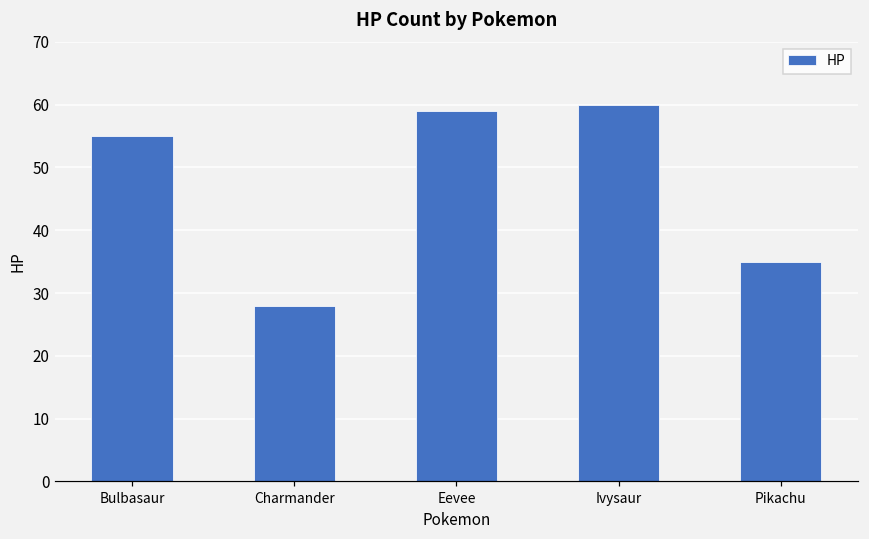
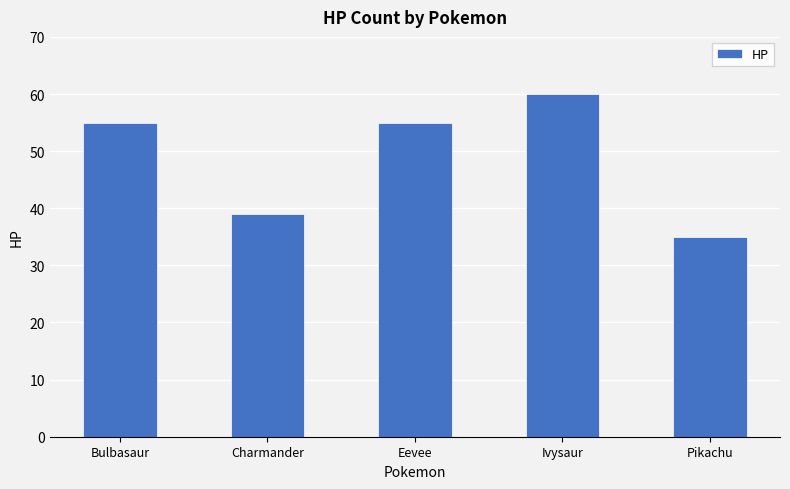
Charmander: 28 -> 39
Eevee: 59 -> 55
